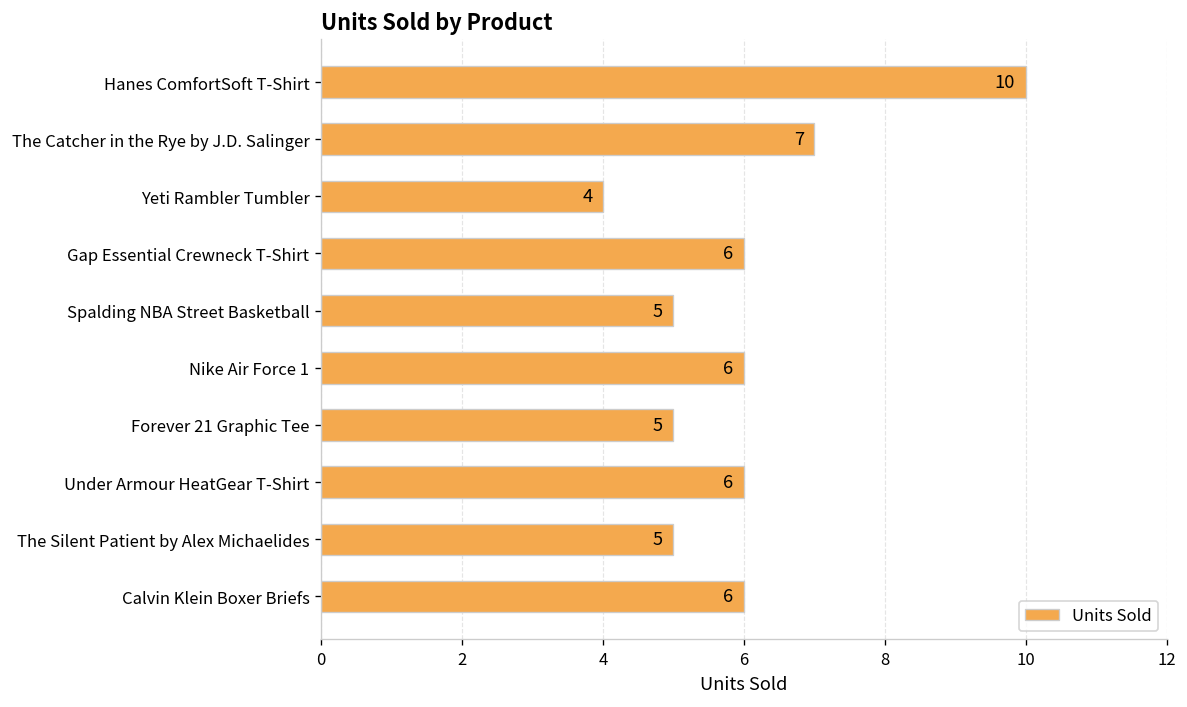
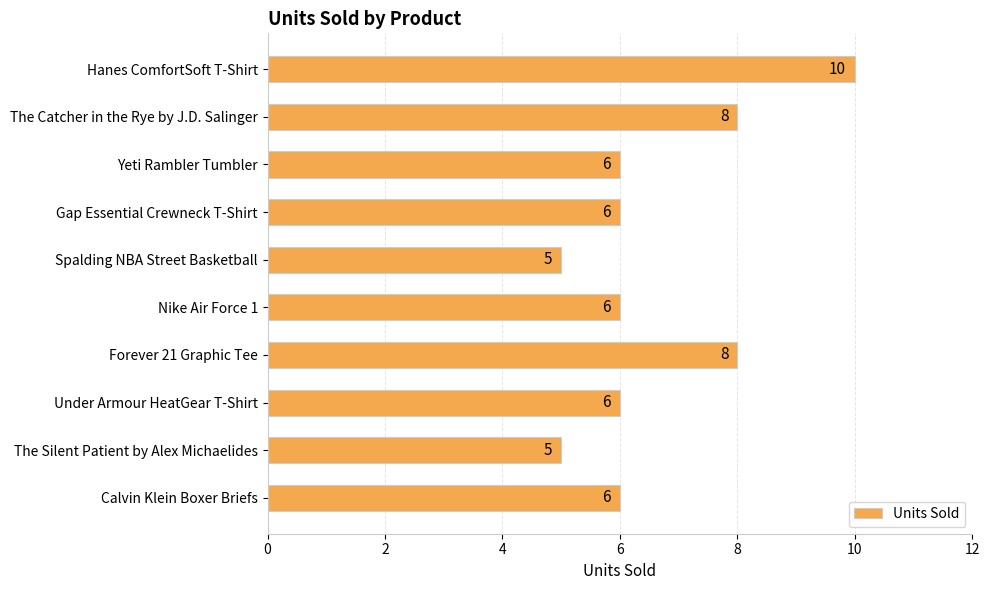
The Catcher in the Rye by J.D. Salinger: 7 -> 8
Yeti Rambler Tumbler: 4 -> 6
Forever 21 Graphic Tee: 5 -> 8
